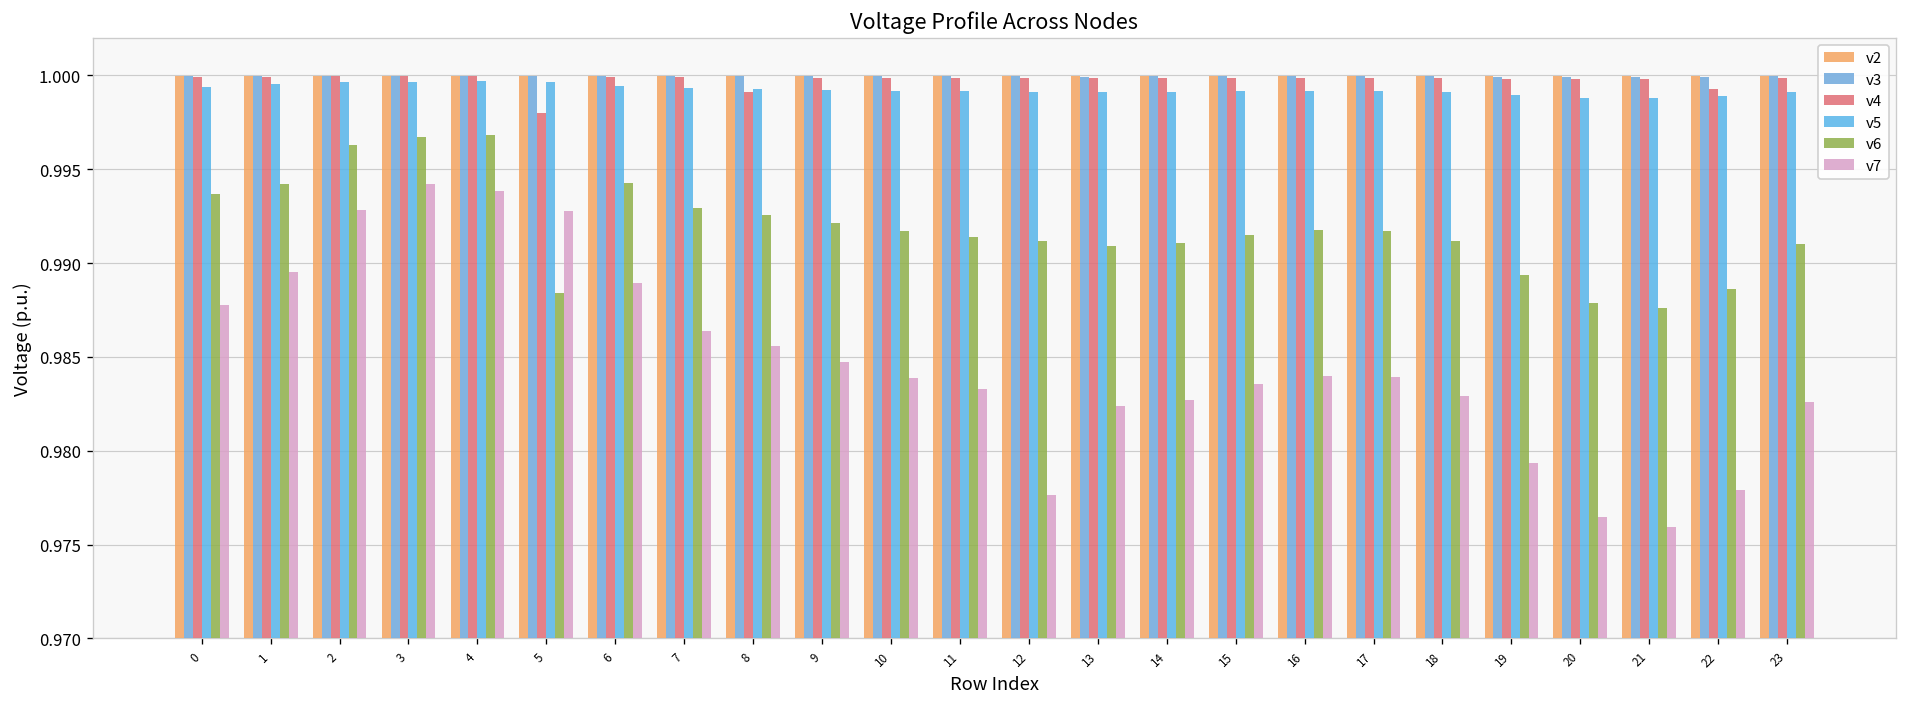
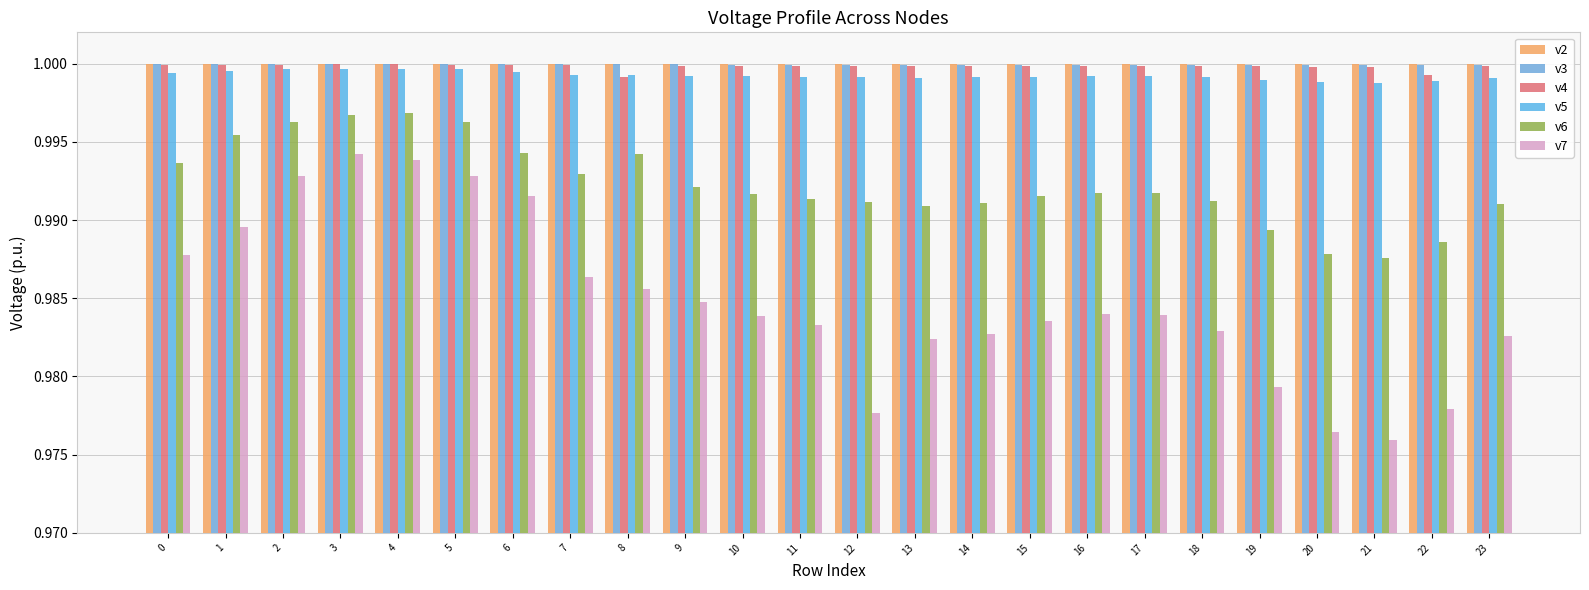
v6, 1: 0.9942 -> 0.9954
v4, 5: 0.9980 -> 0.9999
v6, 5: 0.9884 -> 0.9963
v7, 6: 0.9889 -> 0.9915
v6, 8: 0.9926 -> 0.9942
